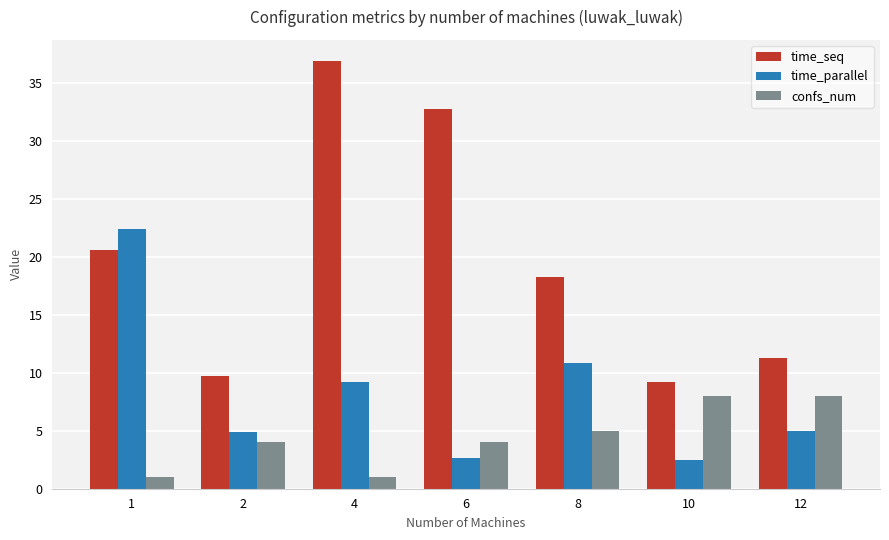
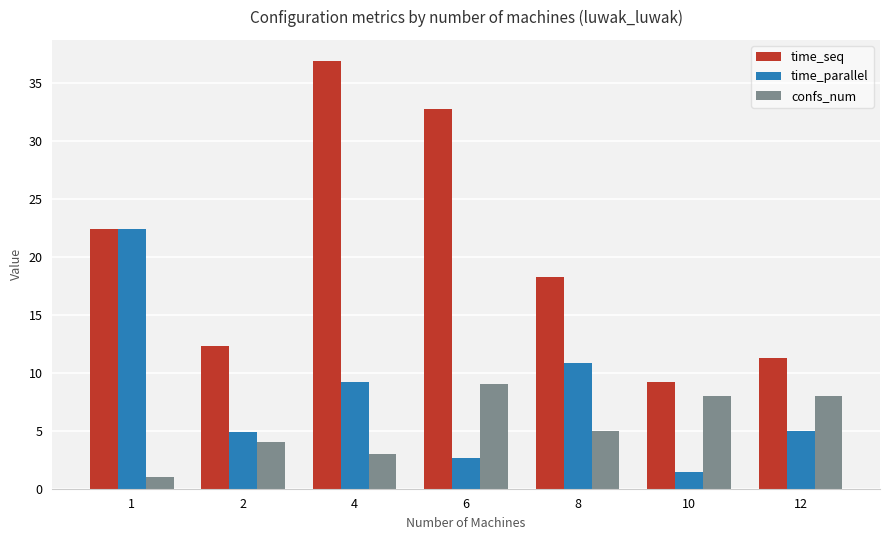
time_seq, 1: 20.6 -> 22.4
time_seq, 2: 9.7 -> 12.3
confs_num, 4: 1 -> 3
confs_num, 6: 4 -> 9
time_parallel, 10: 2.5 -> 1.4
